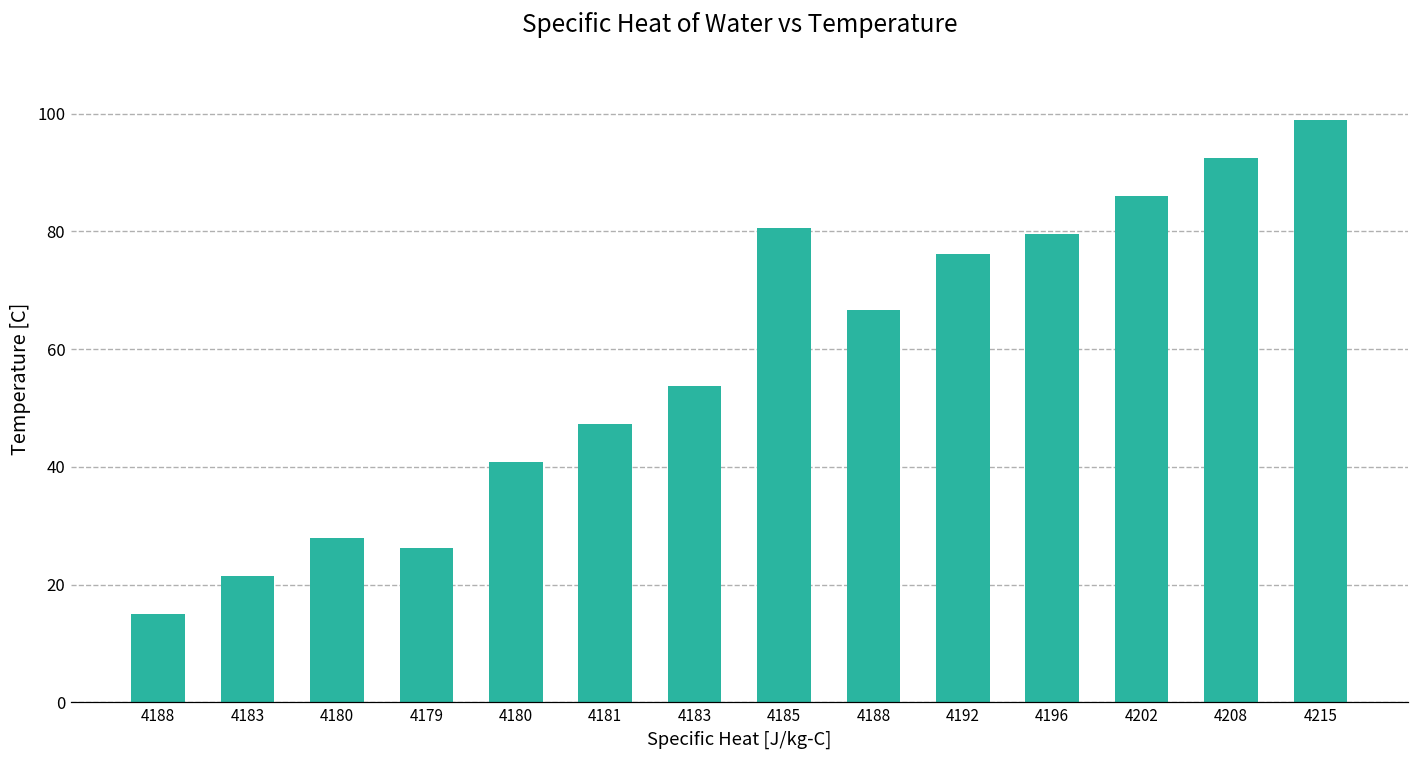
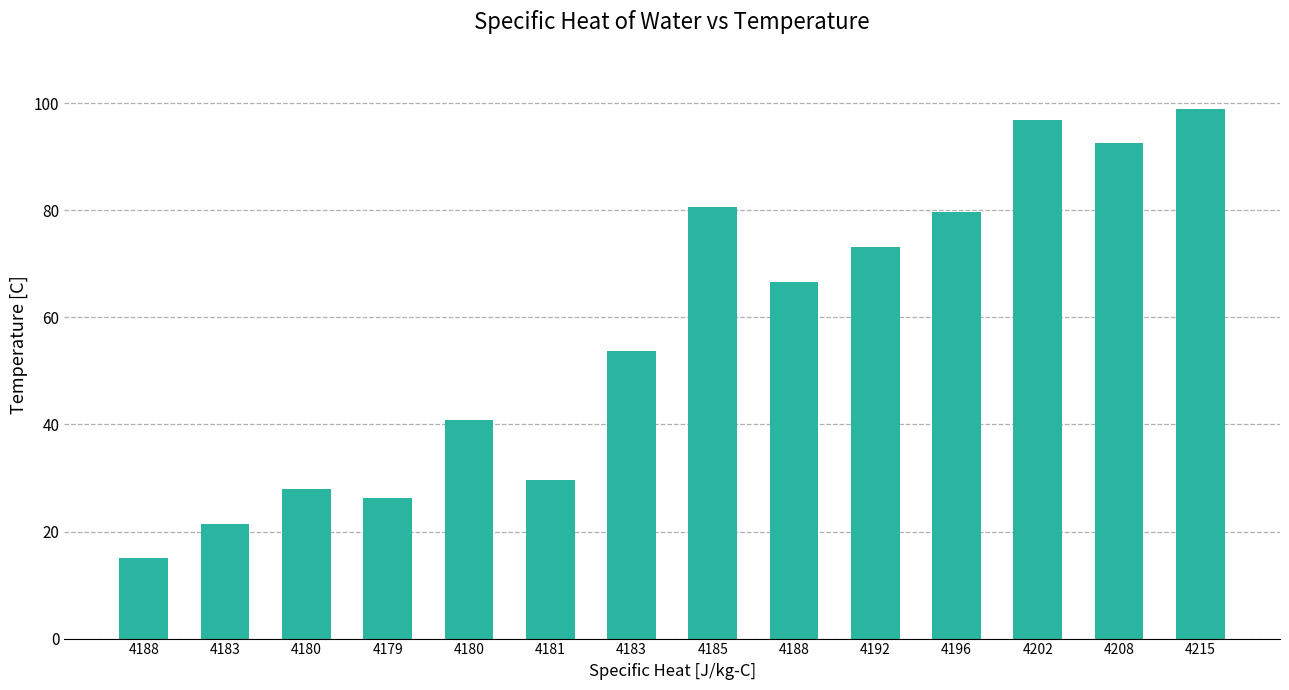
4181: 47 -> 30
4192: 76 -> 73
4202: 86 -> 97
